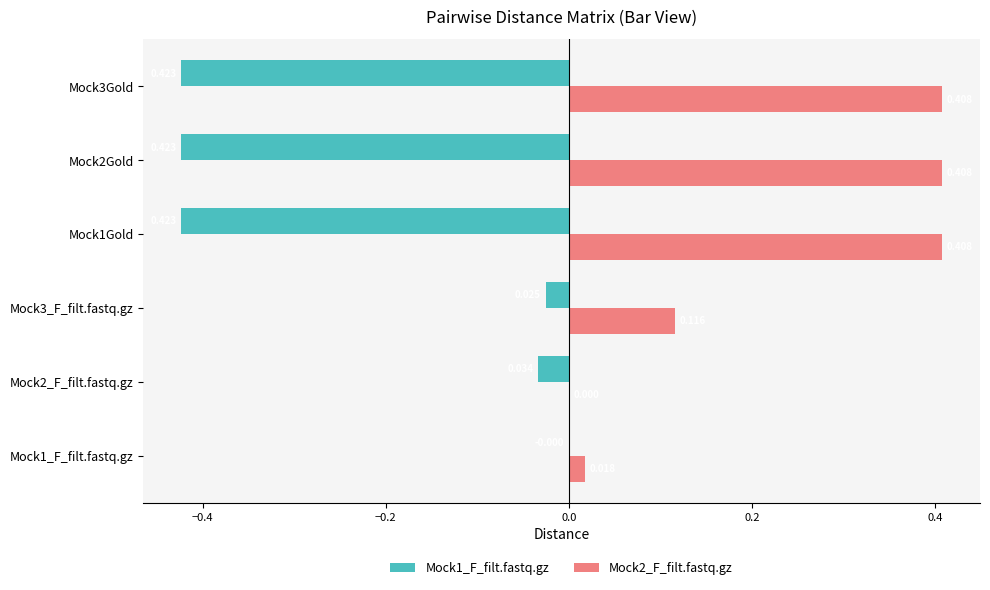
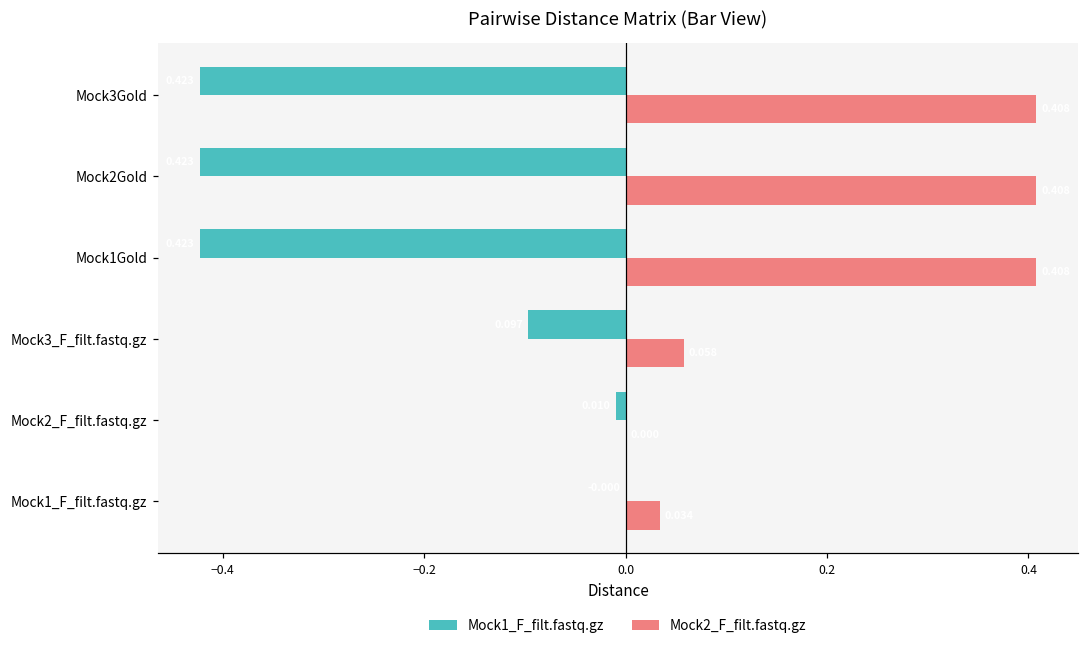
Mock1_F_filt.fastq.gz, Mock3_F_filt.fastq.gz: -0.03 -> -0.10
Mock2_F_filt.fastq.gz, Mock3_F_filt.fastq.gz: 0.12 -> 0.06
Mock1_F_filt.fastq.gz, Mock2_F_filt.fastq.gz: -0.03 -> -0.01
Mock2_F_filt.fastq.gz, Mock1_F_filt.fastq.gz: 0.02 -> 0.03
